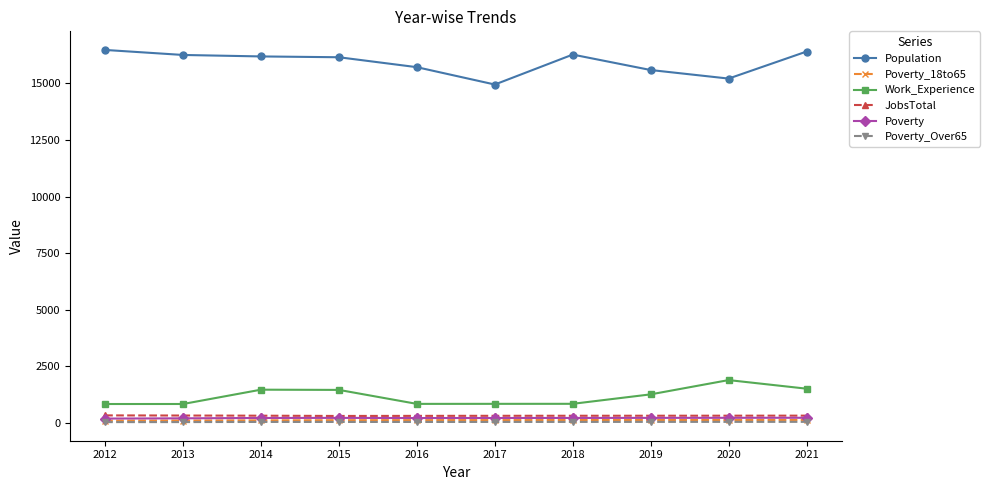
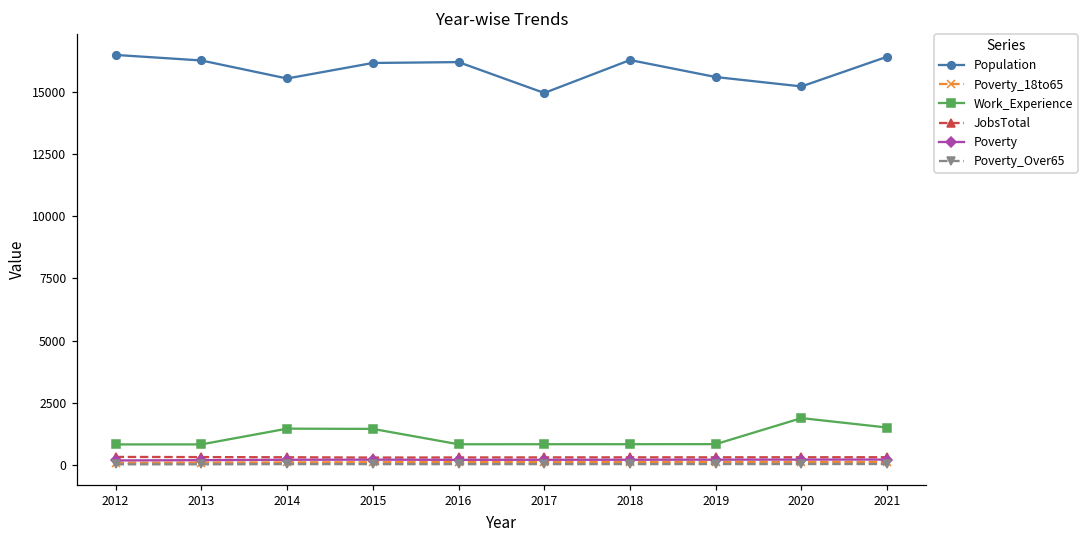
Population, 2014: 16200 -> 15500
Population, 2016: 15700 -> 16200
Work_Experience, 2019: 1300 -> 800
